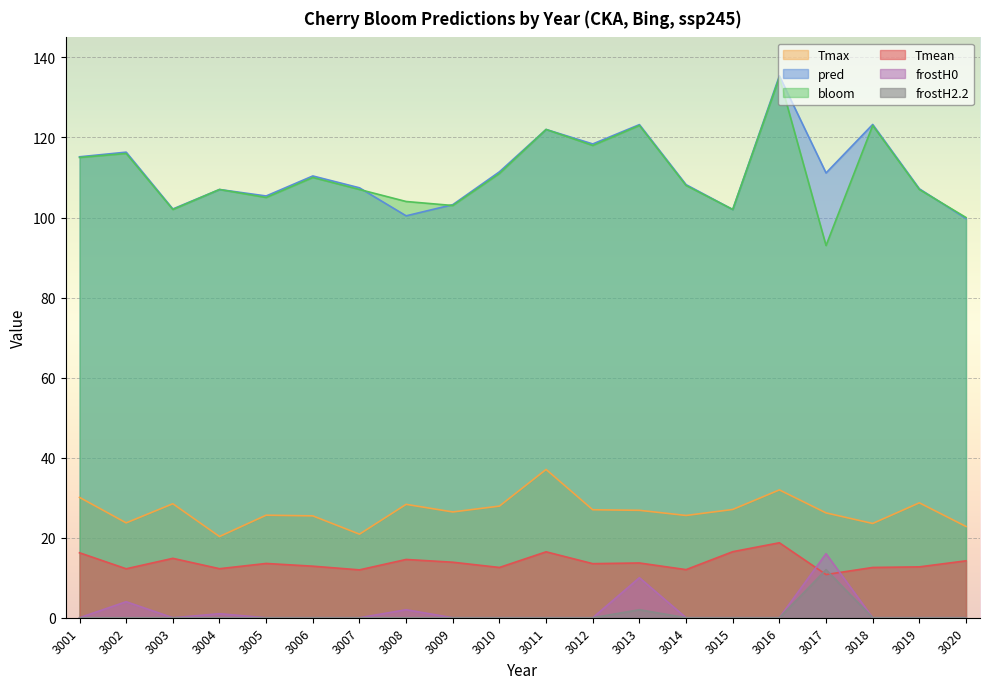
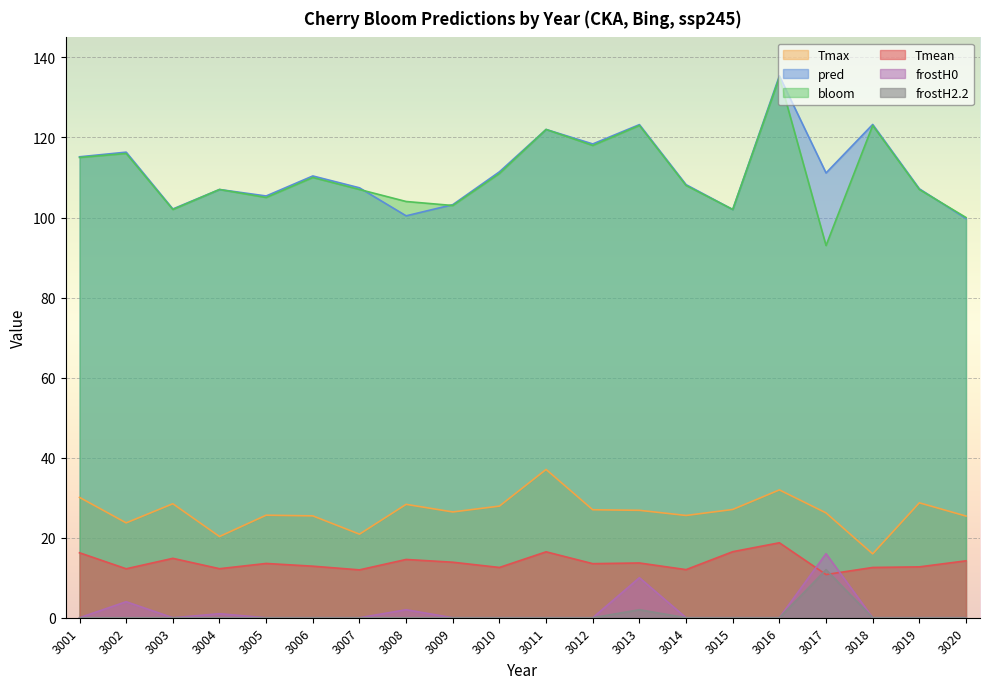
Tmax, 3018: 24 -> 16
Tmax, 3020: 23 -> 25
